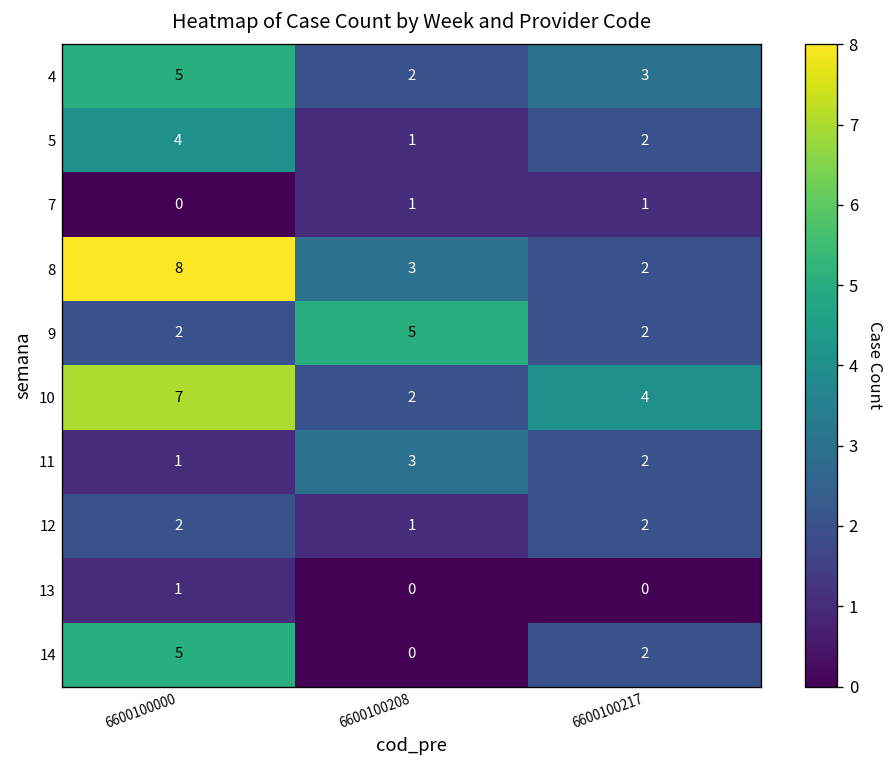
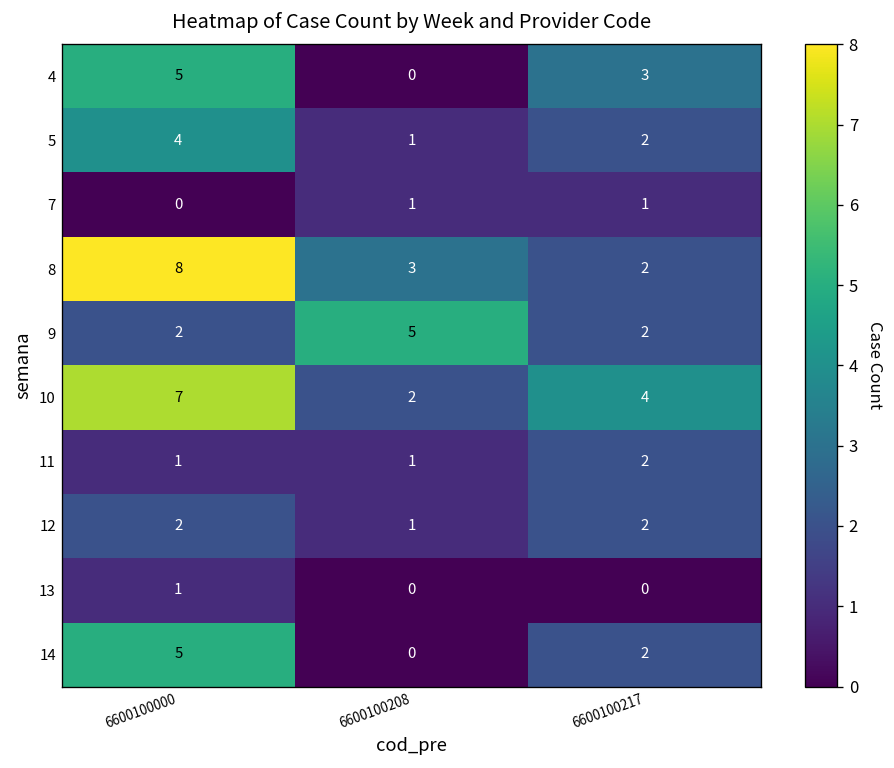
4, 6600100208: 2 -> 0
11, 6600100208: 3 -> 1
